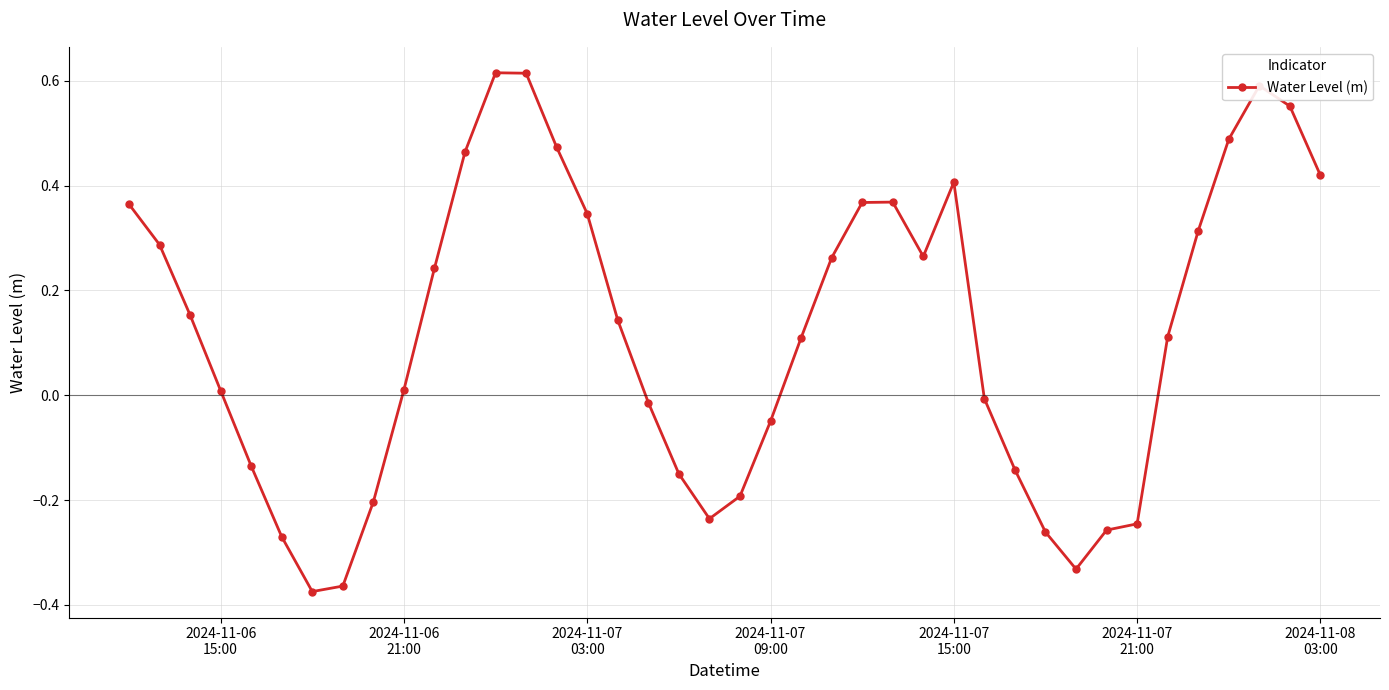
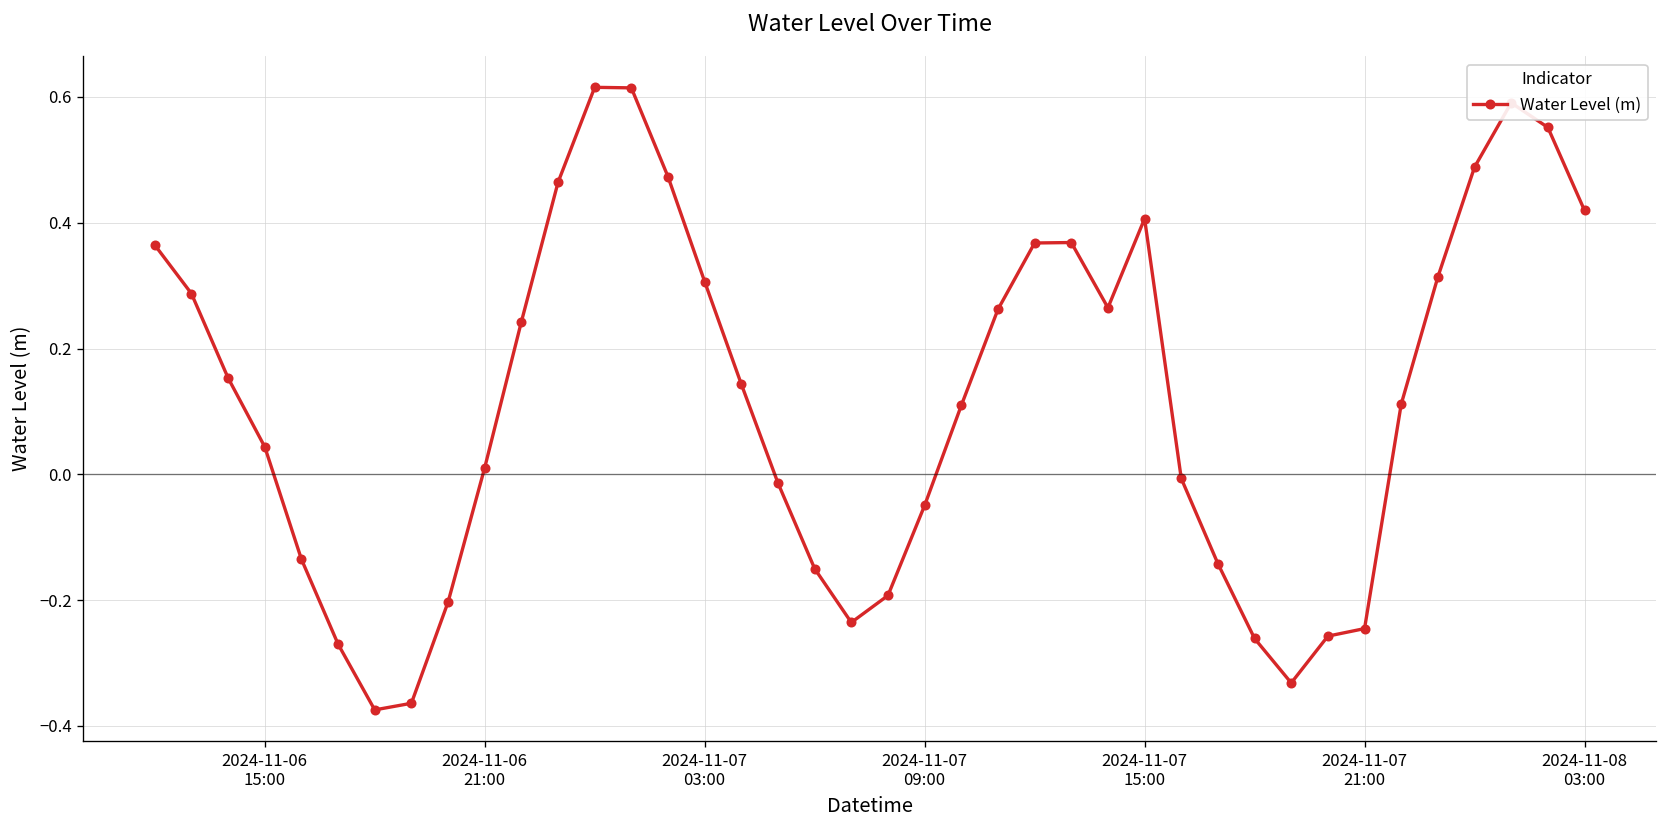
2024-11-06 15:00: 0.01 -> 0.04
2024-11-07 03:00: 0.35 -> 0.31
